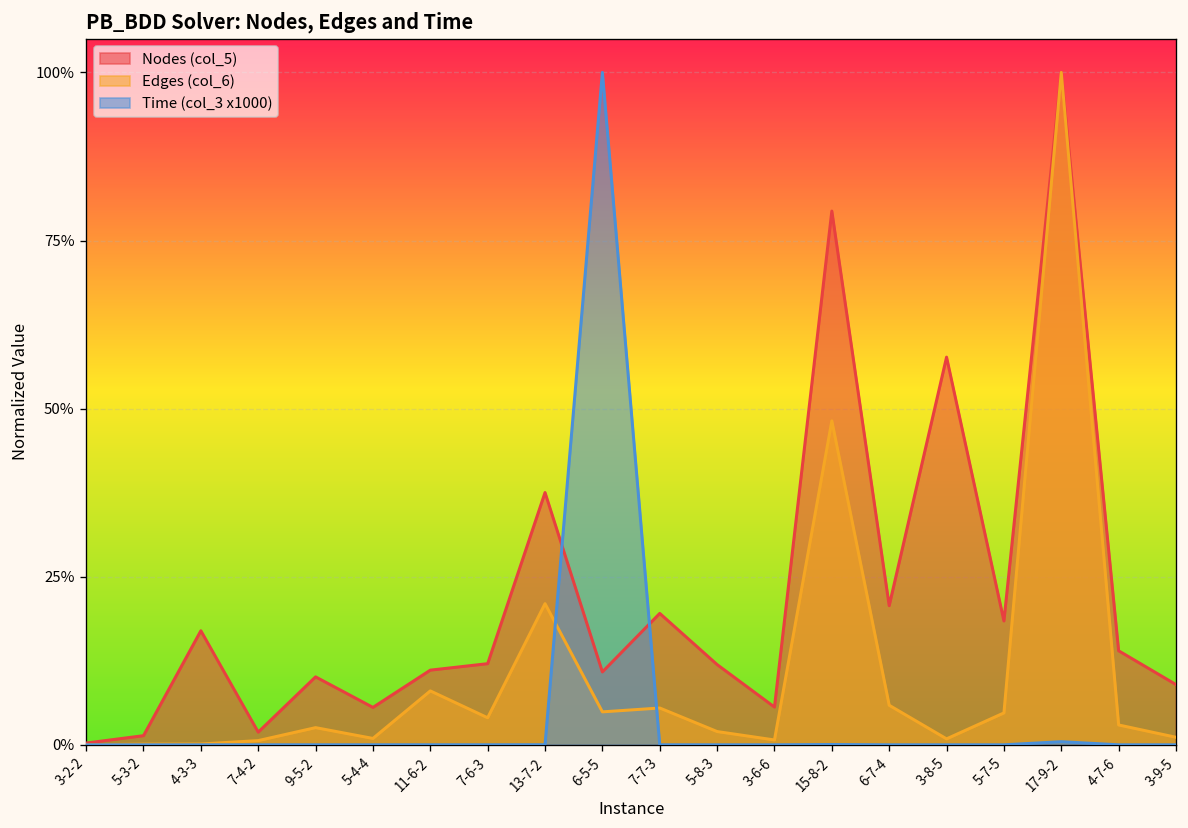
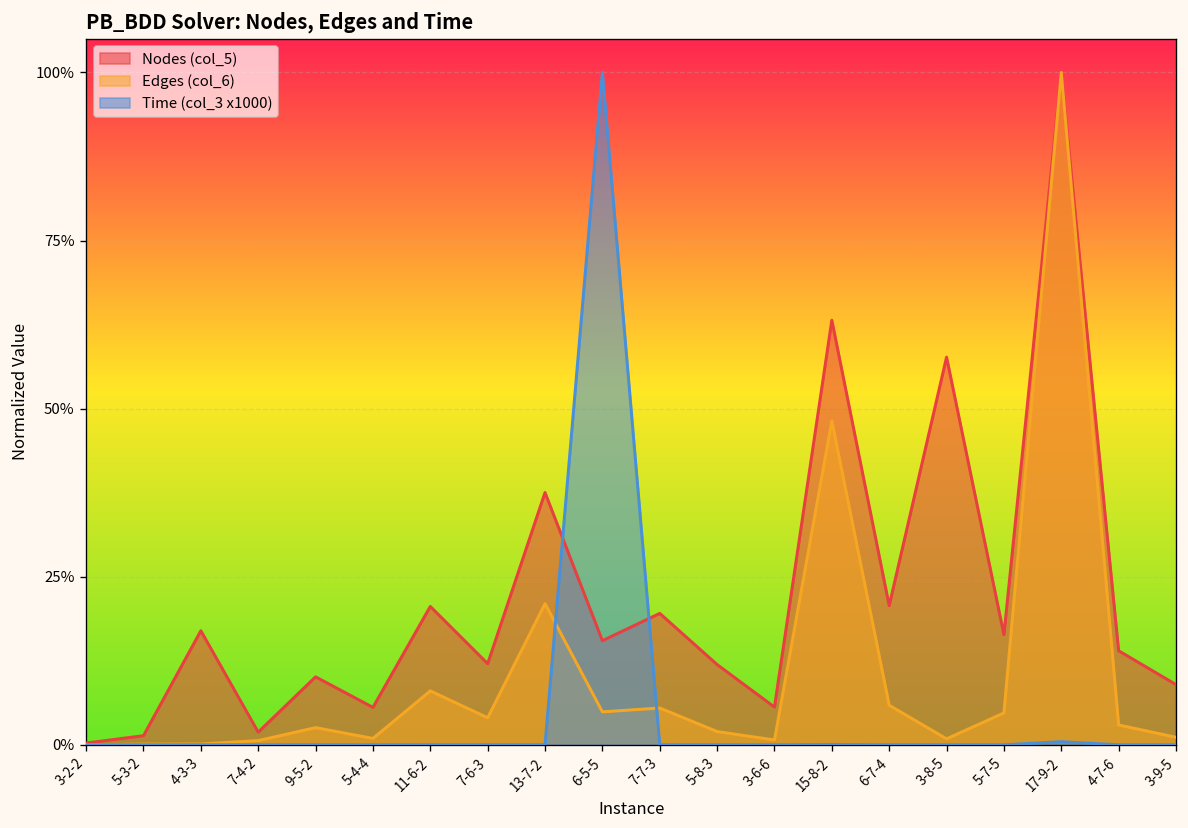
Nodes (col_5), 11-6-2: 11% -> 21%
Nodes (col_5), 6-5-5: 11% -> 15%
Nodes (col_5), 15-8-2: 79% -> 63%
Nodes (col_5), 5-7-5: 18% -> 16%
